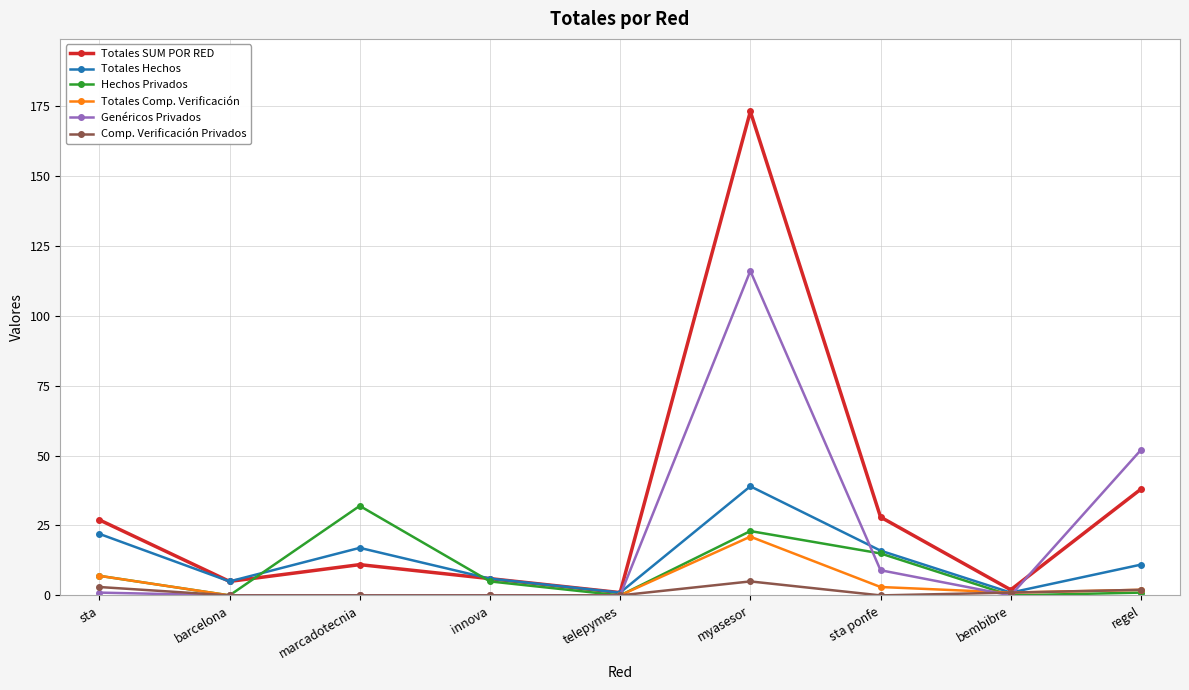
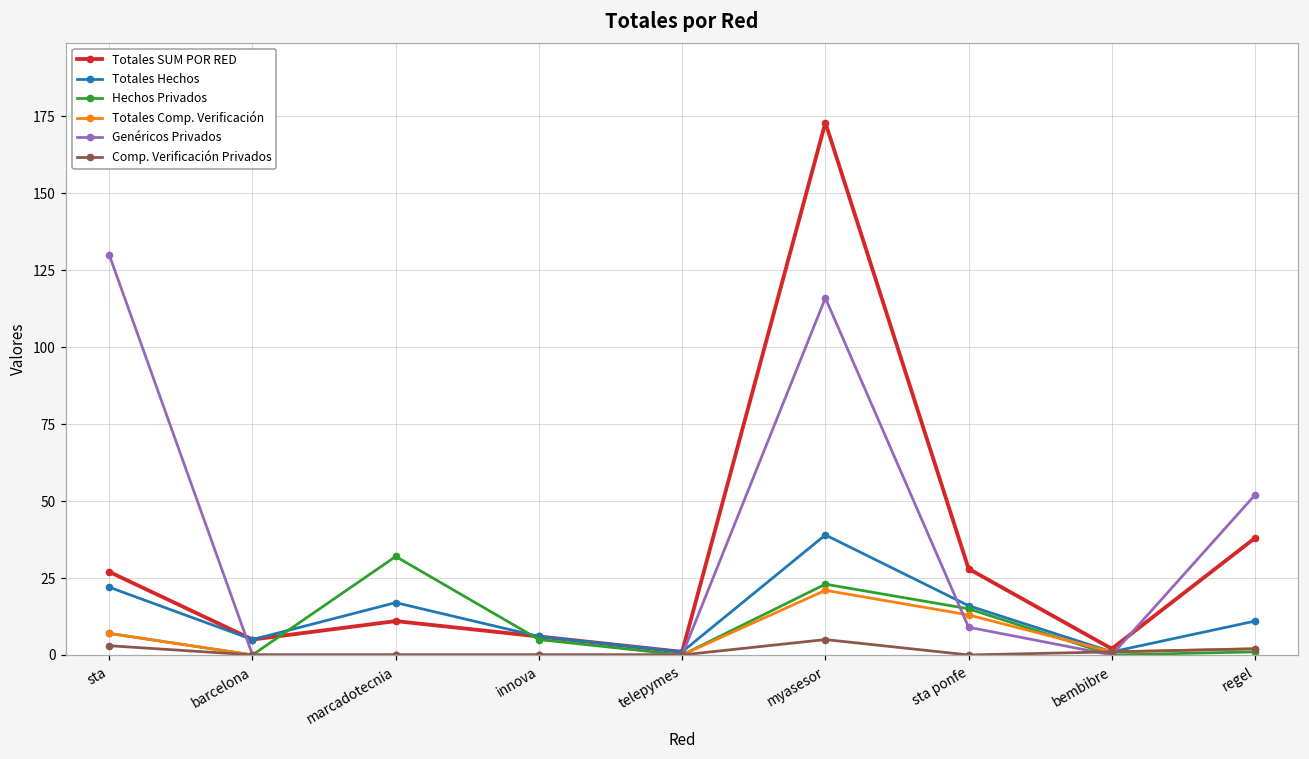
Genéricos Privados, sta: 1 -> 130
Totales Comp. Verificación, sta ponfe: 3 -> 13
